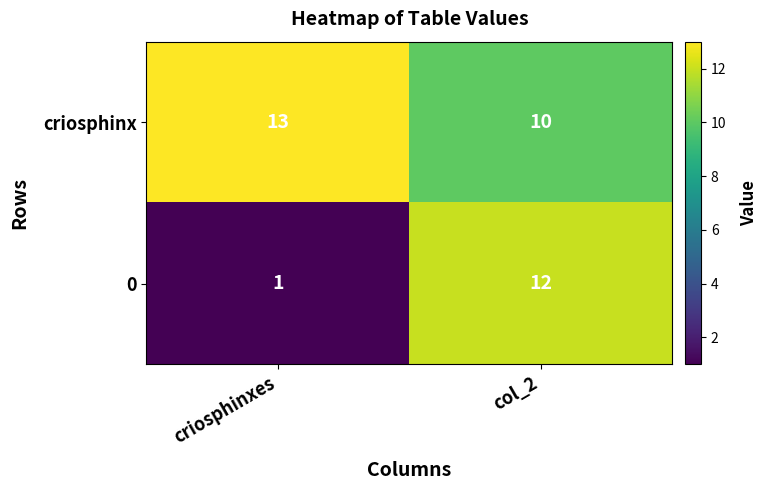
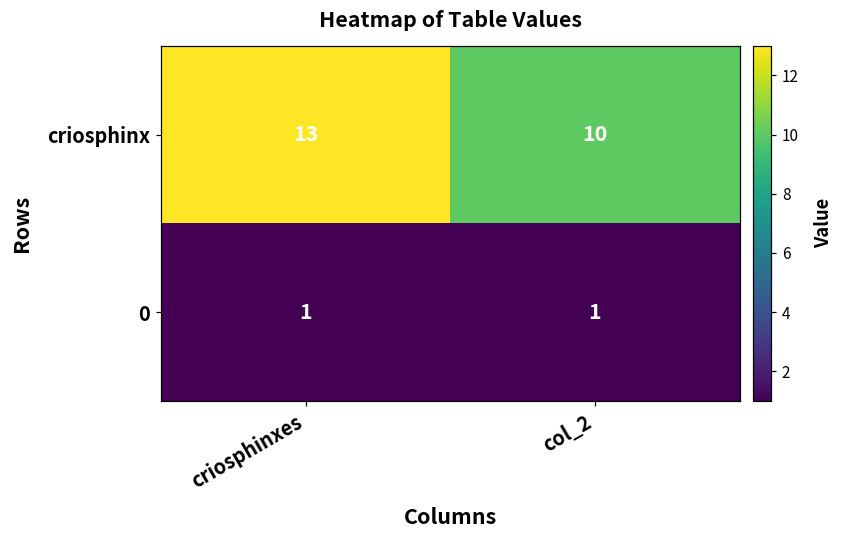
0, col_2: 12 -> 1
